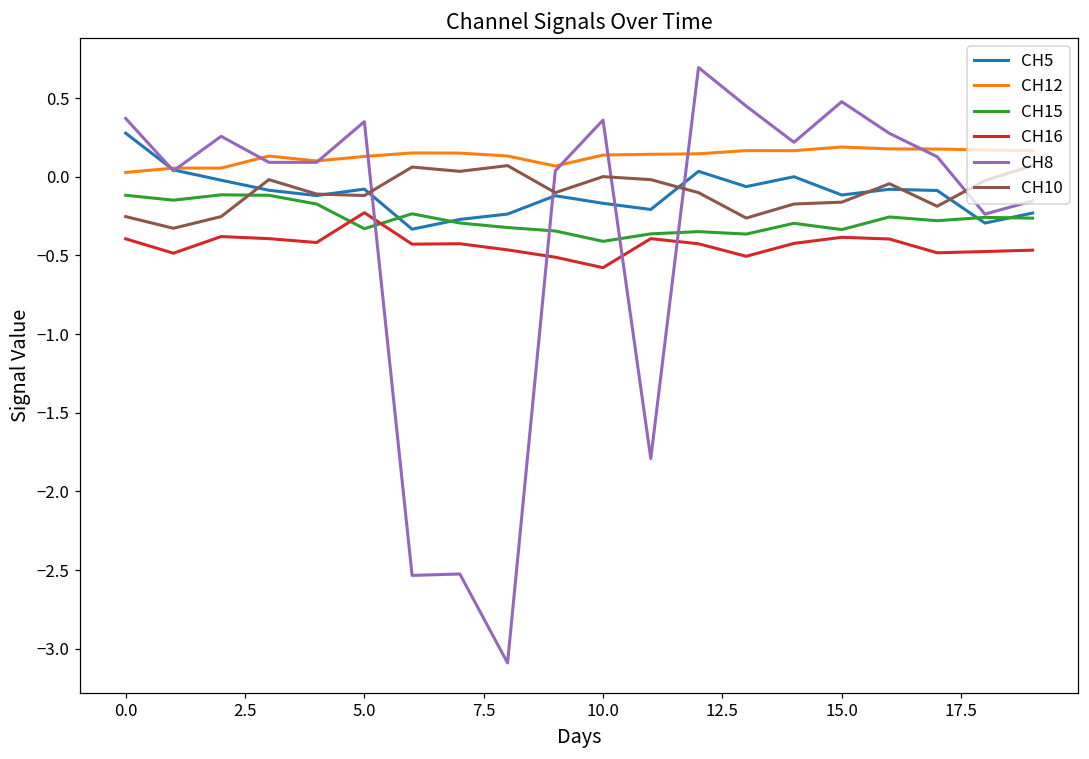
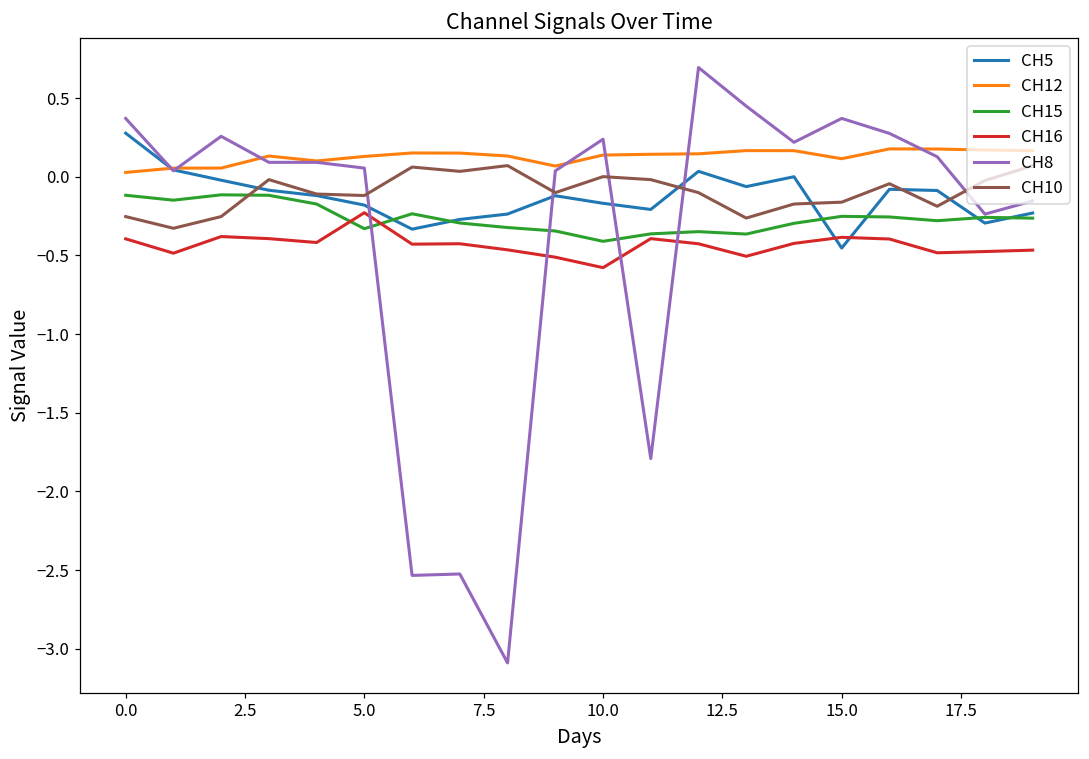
CH5, 5.0: -0.08 -> -0.18
CH8, 5.0: 0.35 -> 0.06
CH8, 10.0: 0.36 -> 0.24
CH5, 15.0: -0.12 -> -0.45
CH12, 15.0: 0.19 -> 0.11
CH15, 15.0: -0.34 -> -0.25
CH8, 15.0: 0.48 -> 0.37
